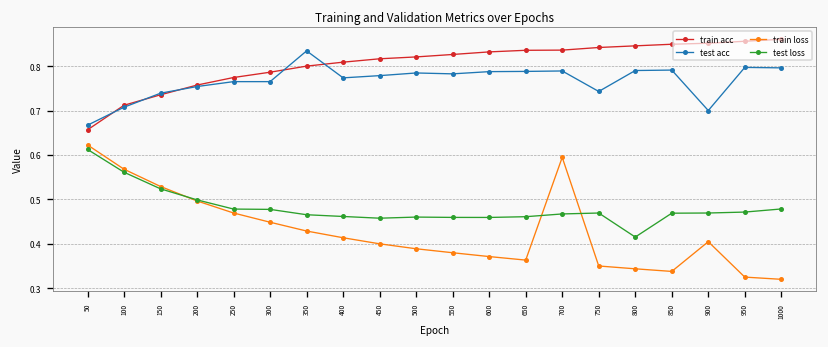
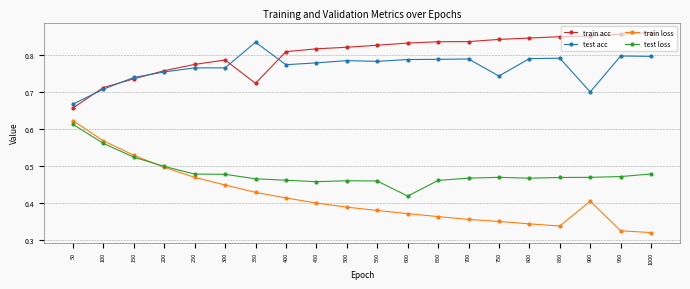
train acc, 350: 0.80 -> 0.72
test loss, 600: 0.46 -> 0.42
train loss, 700: 0.59 -> 0.36
test loss, 800: 0.42 -> 0.47
